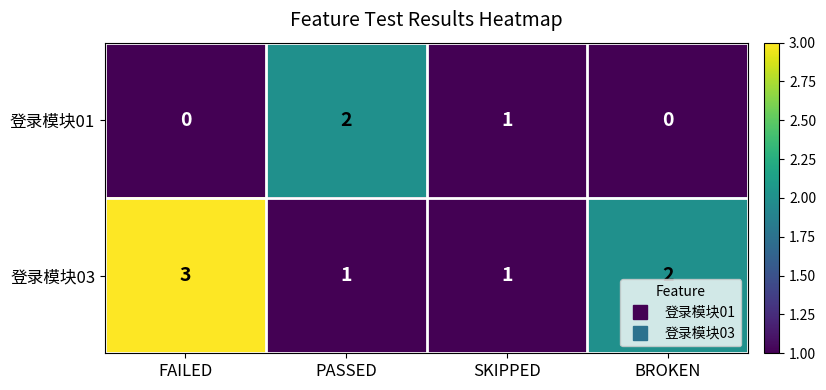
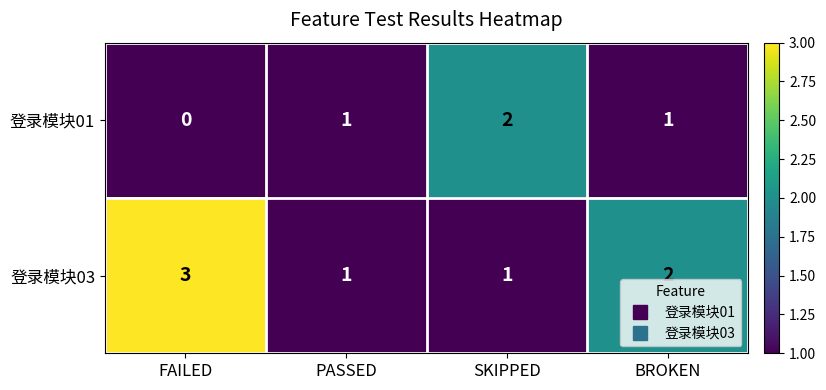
登录模块01, PASSED: 2 -> 1
登录模块01, SKIPPED: 1 -> 2
登录模块01, BROKEN: 0 -> 1
